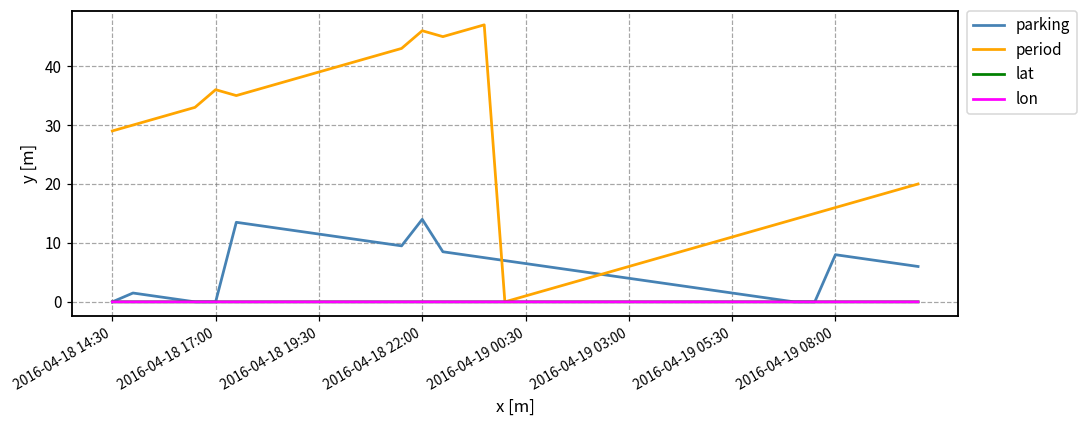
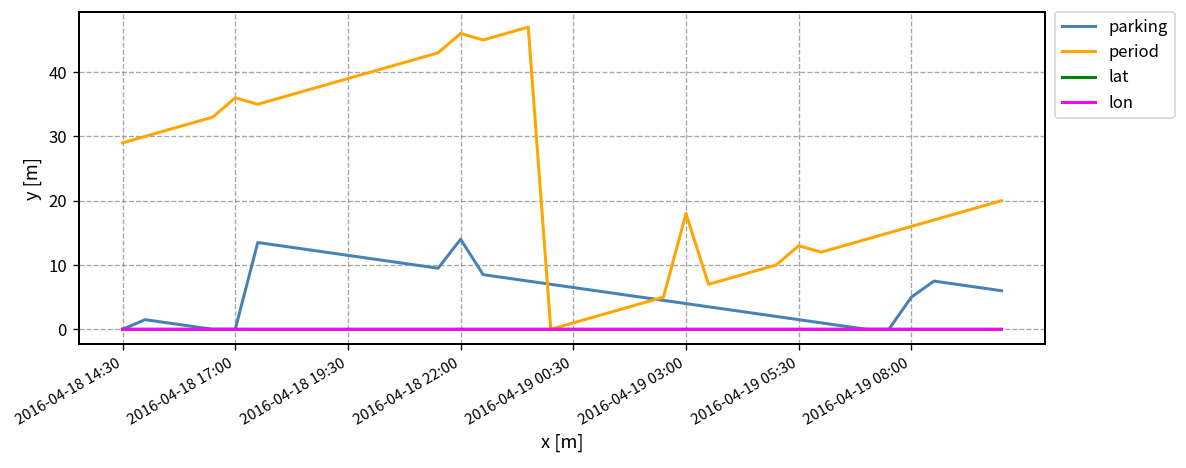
period, 2016-04-19 03:00: 6 -> 18
period, 2016-04-19 05:30: 11 -> 13
parking, 2016-04-19 08:00: 8 -> 5
